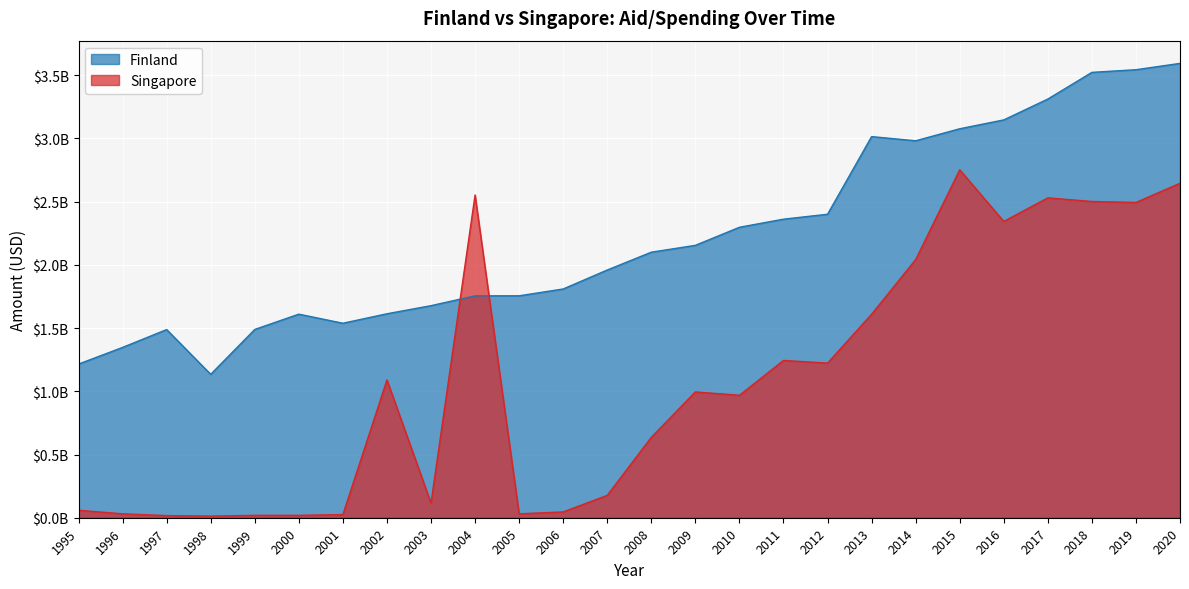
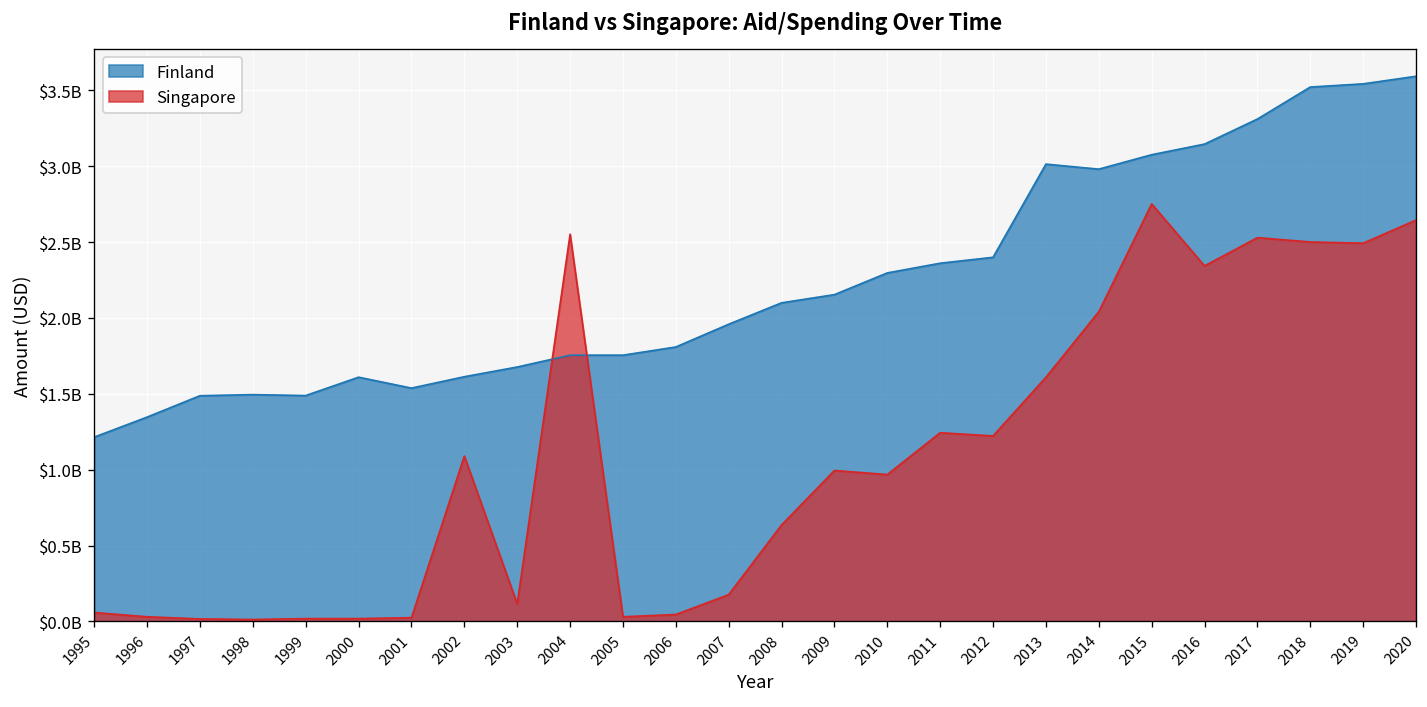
Finland, 1998: $1130000000 -> $1500000000
